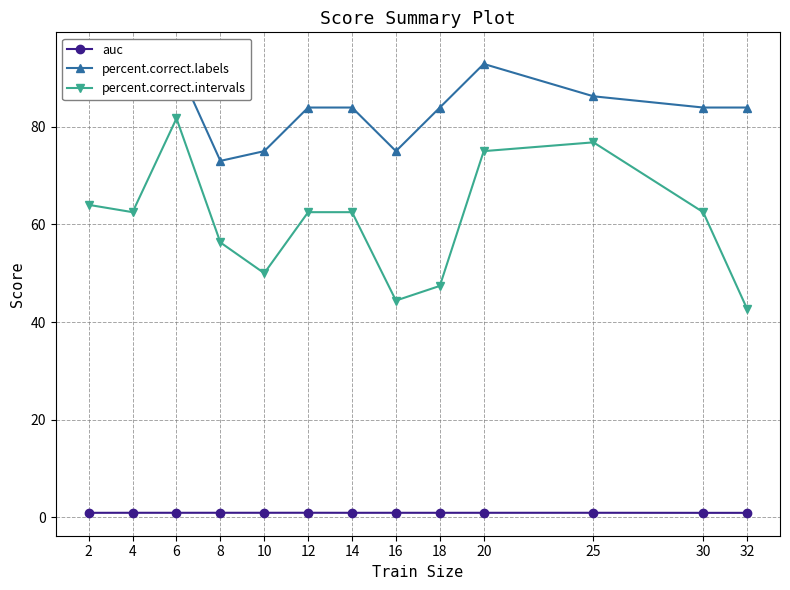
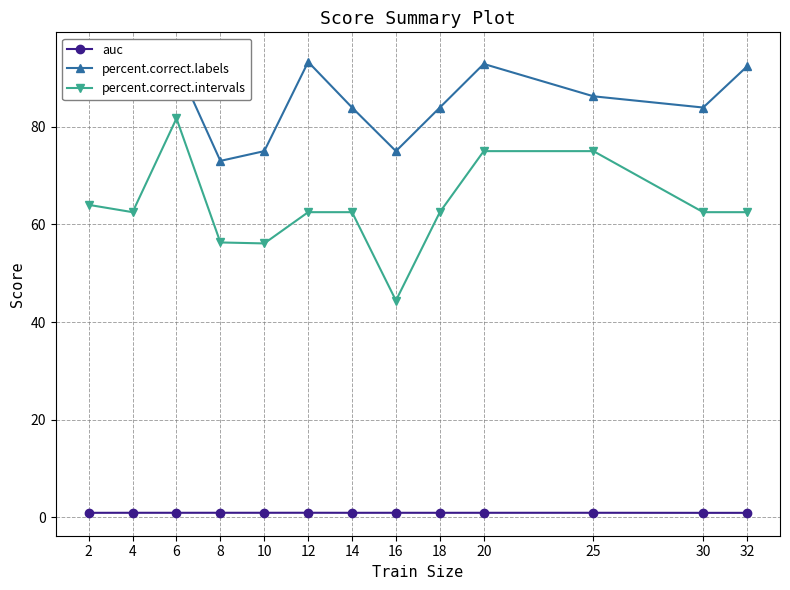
percent.correct.intervals, 10: 50 -> 56
percent.correct.labels, 12: 84 -> 93
percent.correct.intervals, 18: 47 -> 63
percent.correct.intervals, 25: 77 -> 75
percent.correct.labels, 32: 84 -> 92
percent.correct.intervals, 32: 43 -> 63
